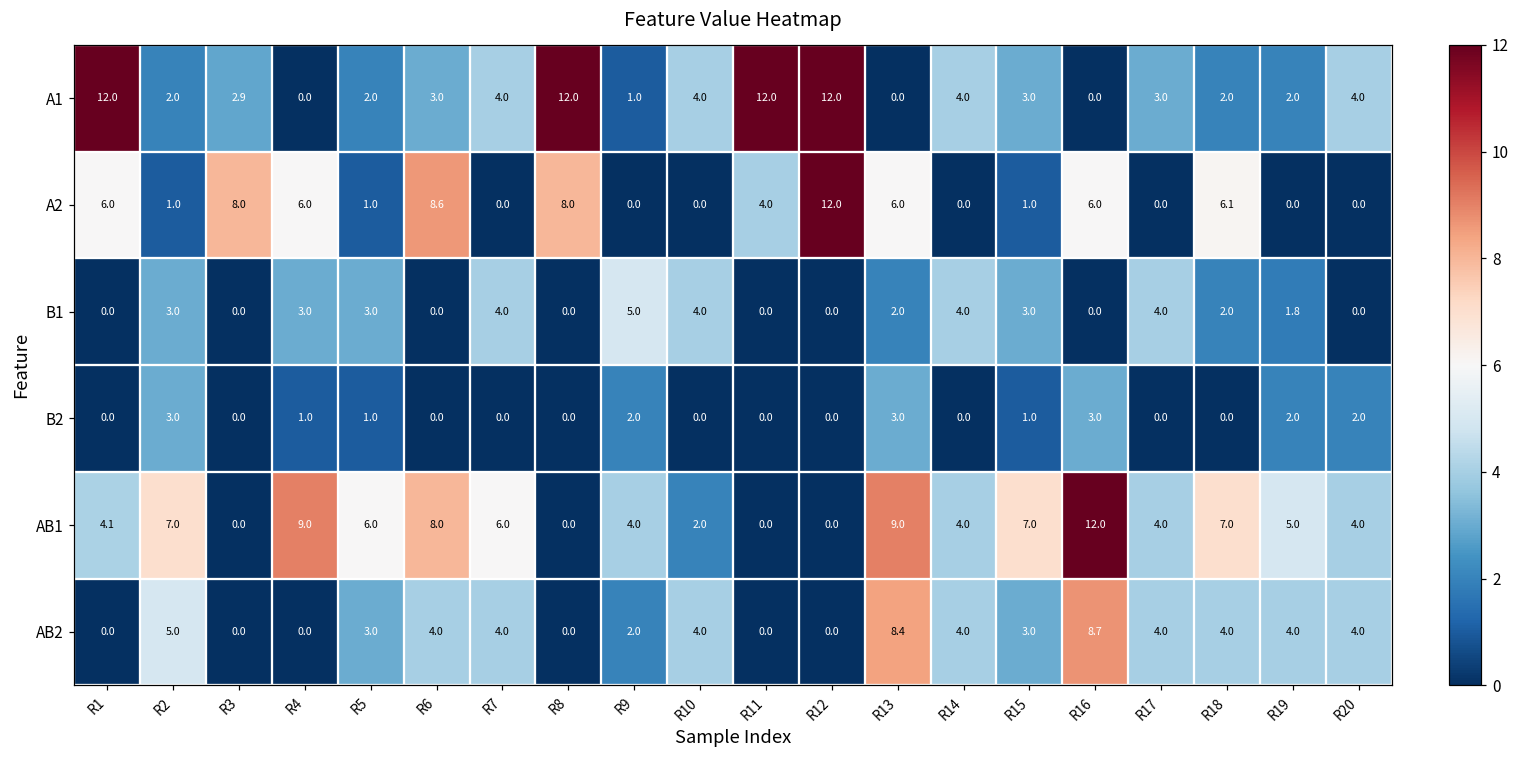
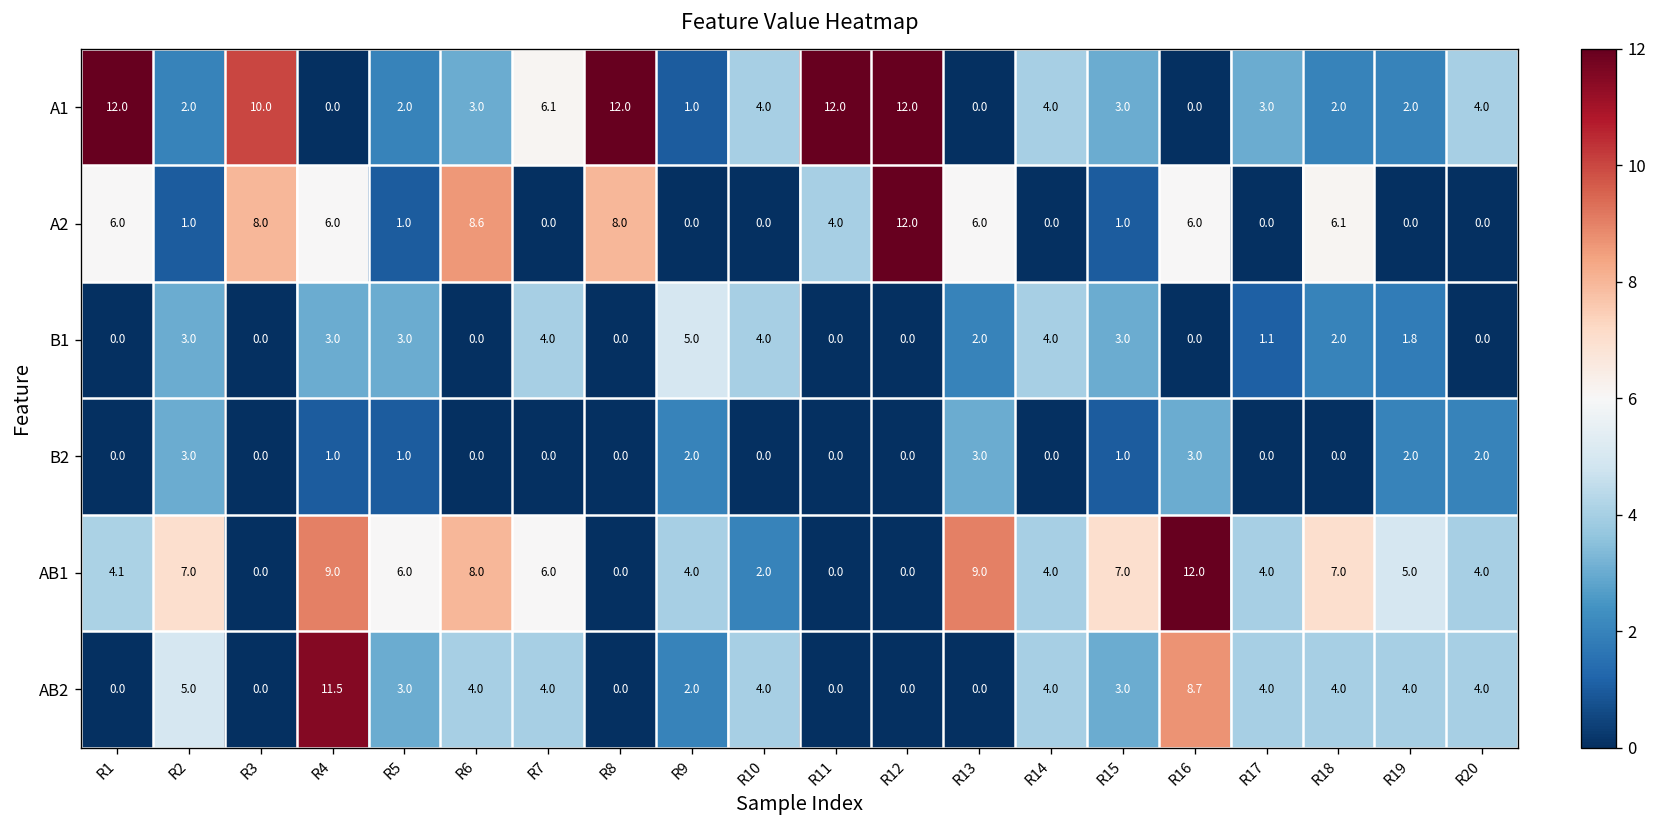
A1, R3: 2.9 -> 10.0
A1, R7: 4.0 -> 6.1
B1, R17: 4.0 -> 1.1
AB2, R4: 0.0 -> 11.5
AB2, R13: 8.4 -> 0.0
